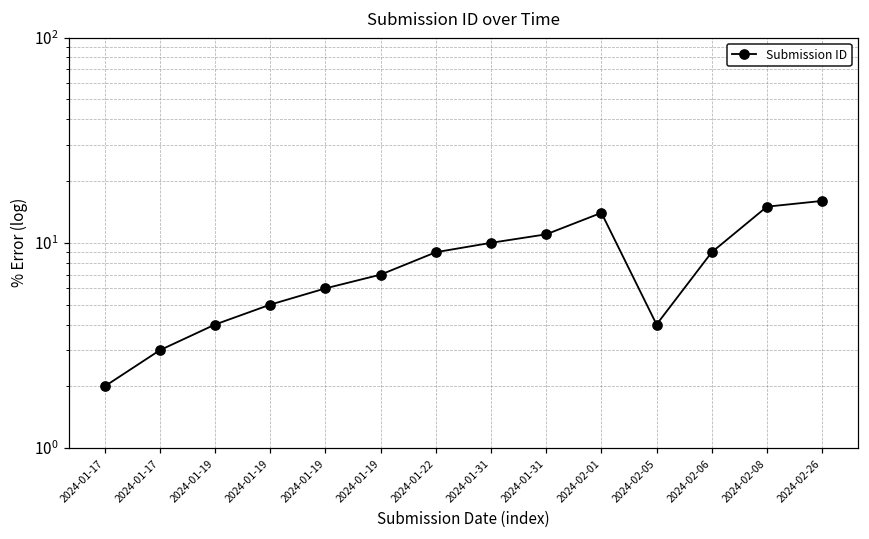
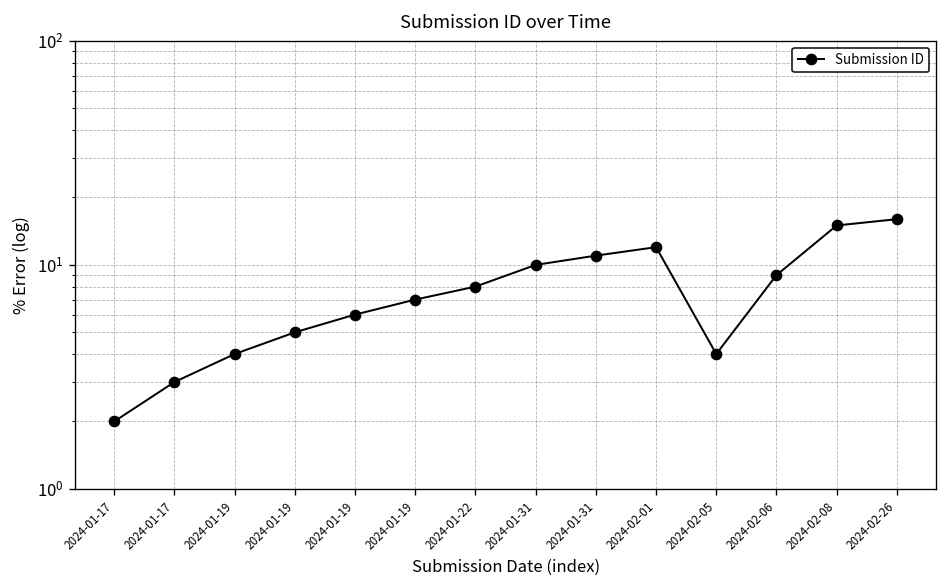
2024-01-22: 9 -> 8
2024-02-01: 14 -> 12
